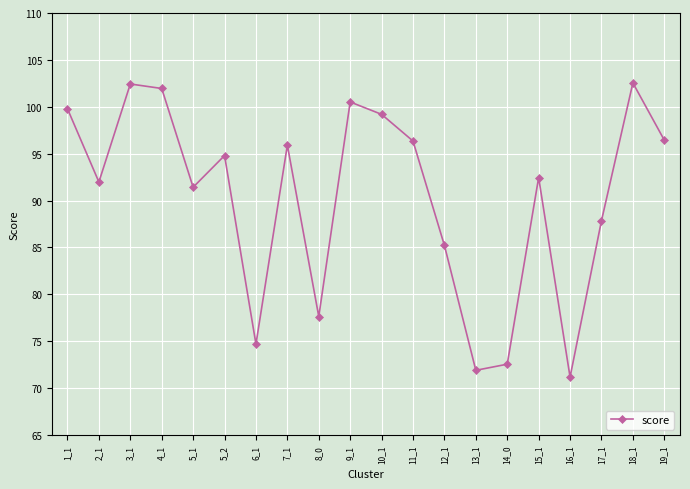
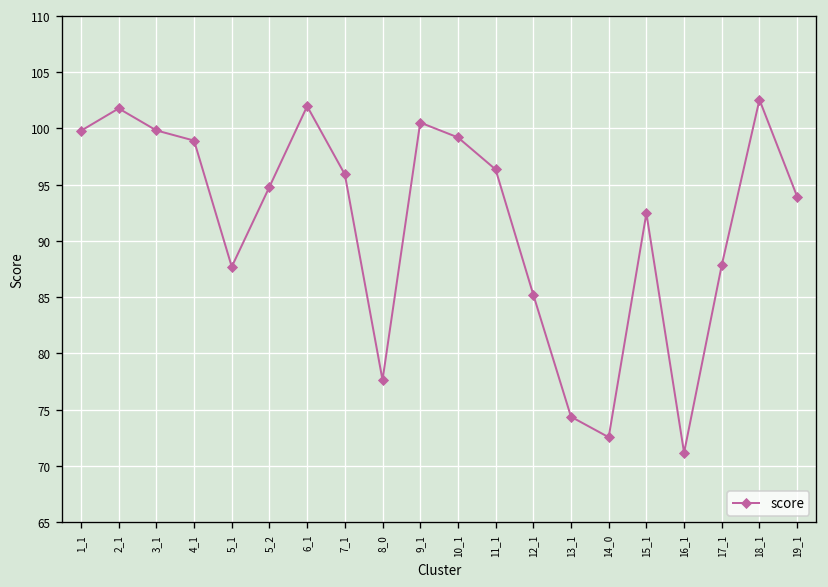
2_1: 92 -> 102
3_1: 102 -> 100
4_1: 102 -> 99
5_1: 91 -> 88
6_1: 75 -> 102
13_1: 72 -> 74
19_1: 96 -> 94
